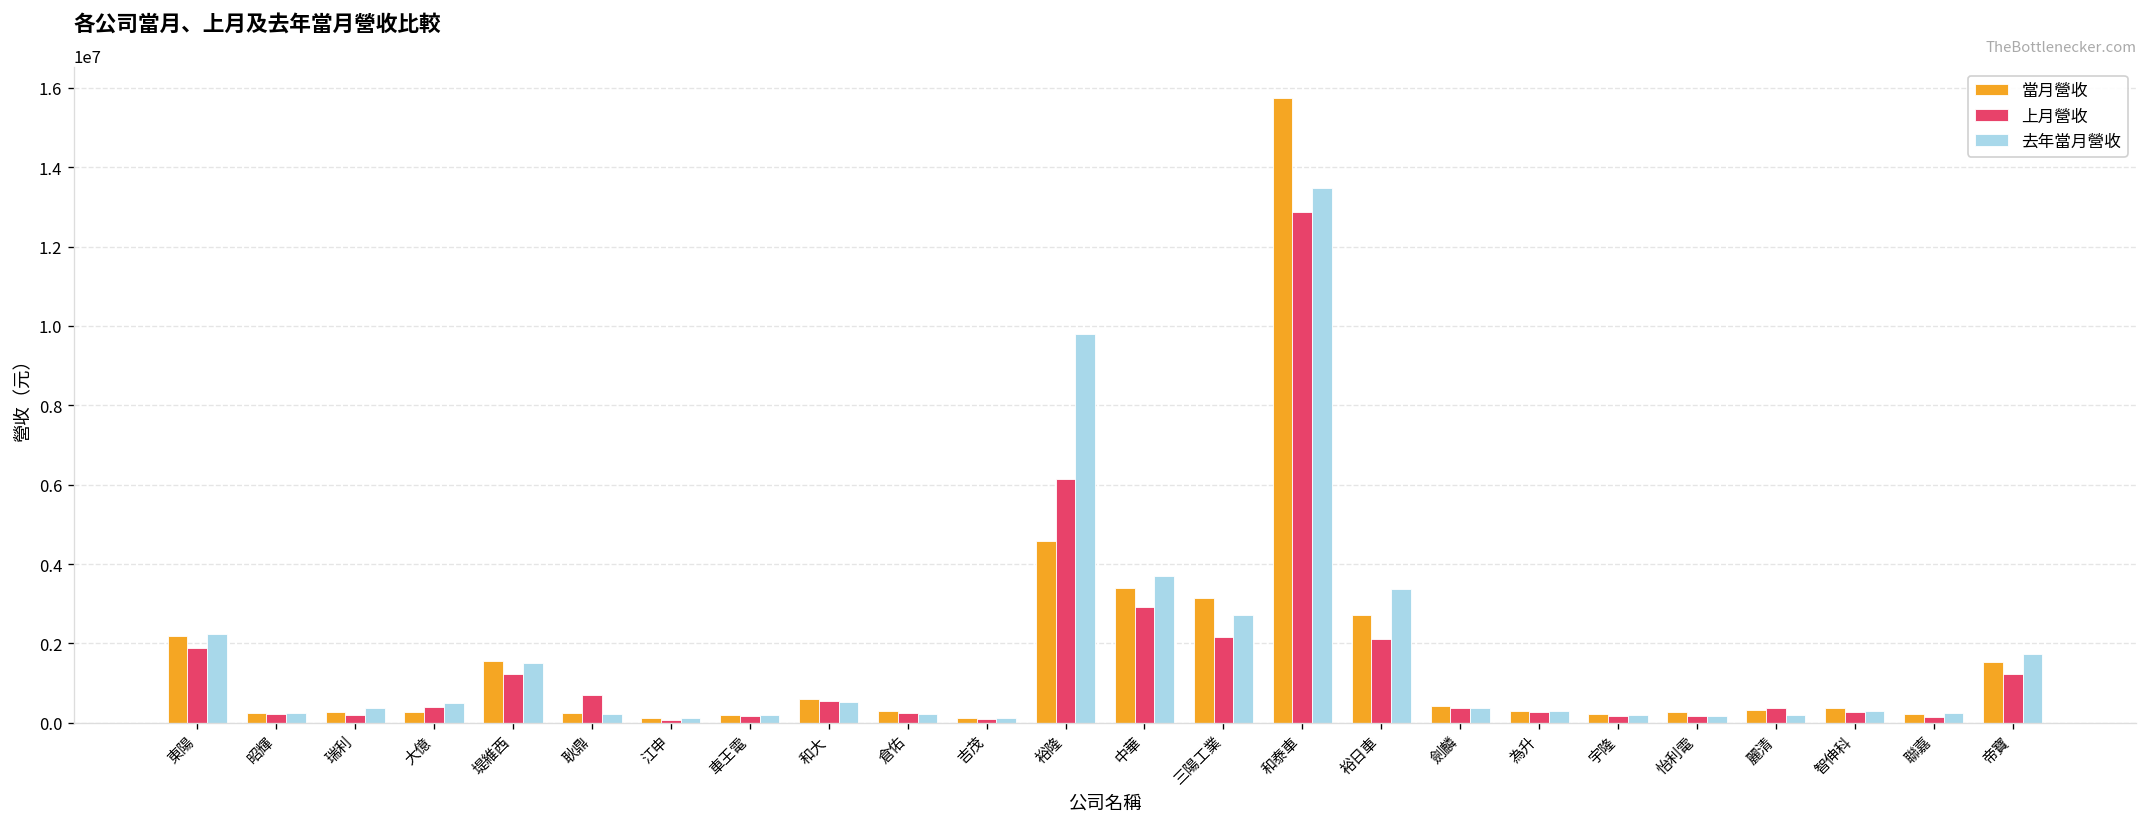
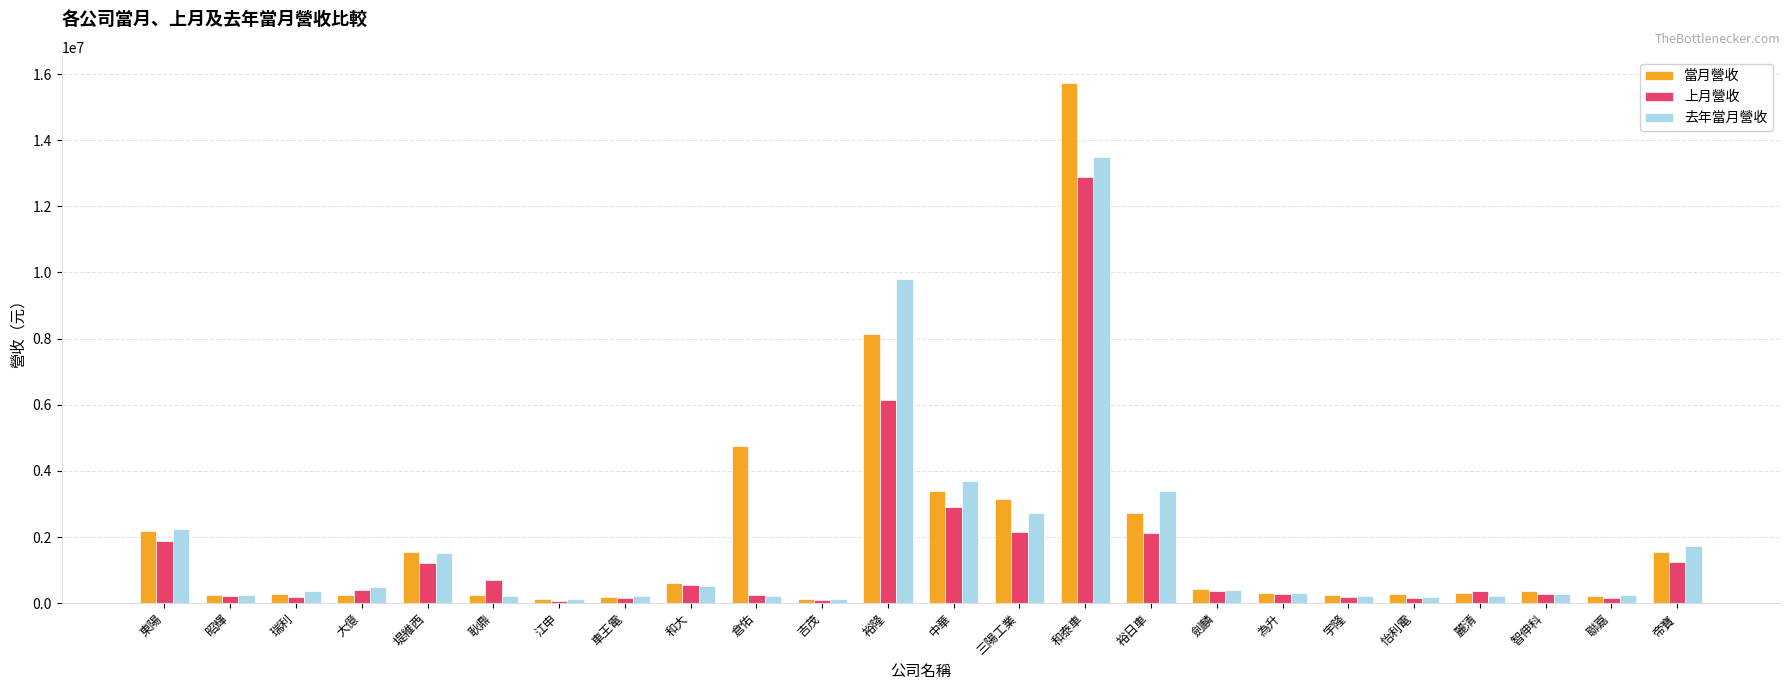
當月營收, 倉佑: 300000 -> 4700000
當月營收, 裕隆: 4600000 -> 8200000
